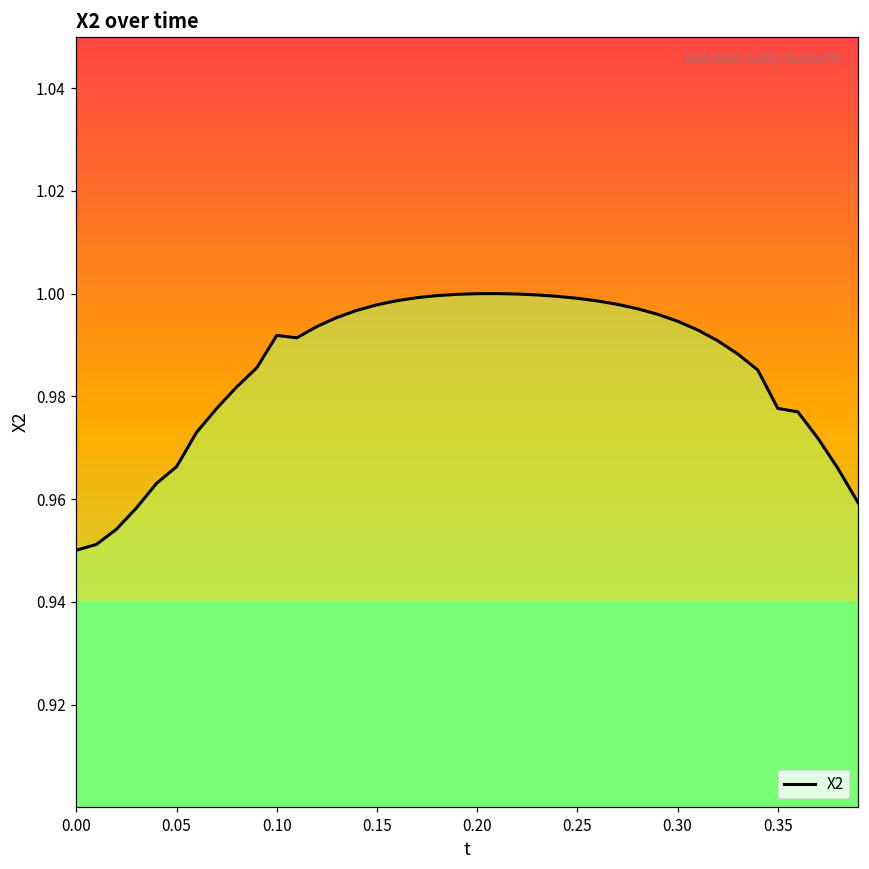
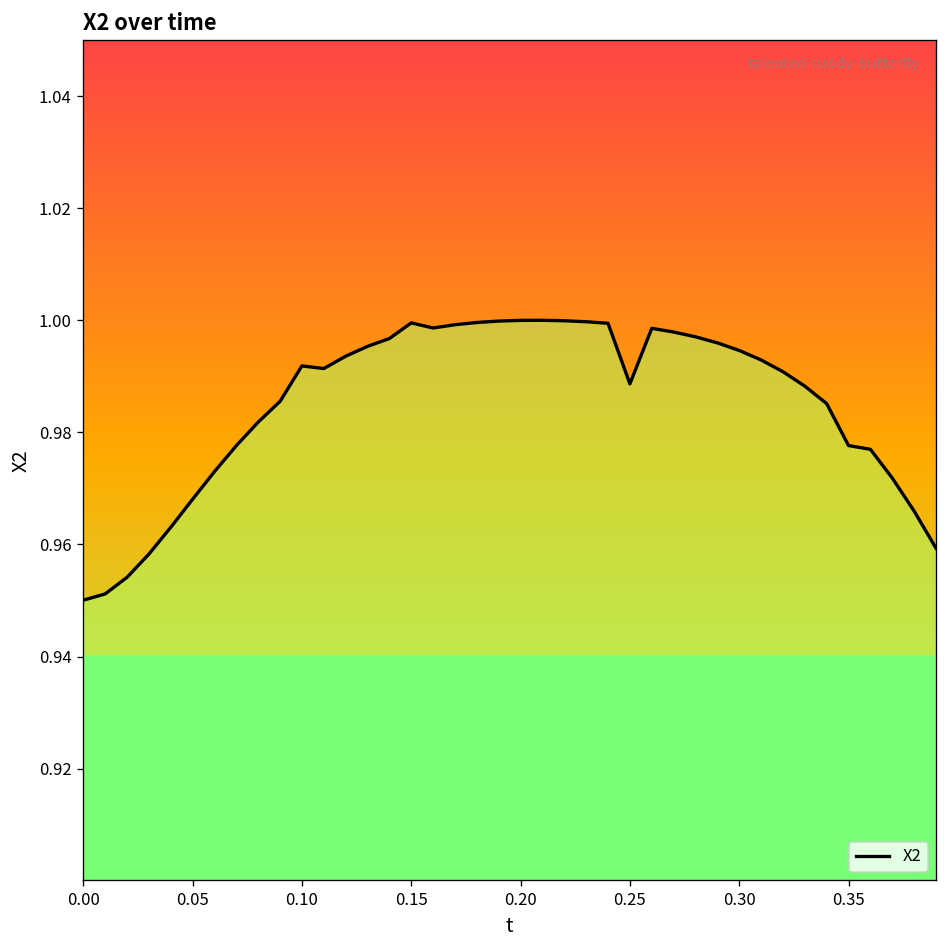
0.05: 0.966 -> 0.968
0.15: 0.998 -> 1.000
0.25: 0.999 -> 0.989
